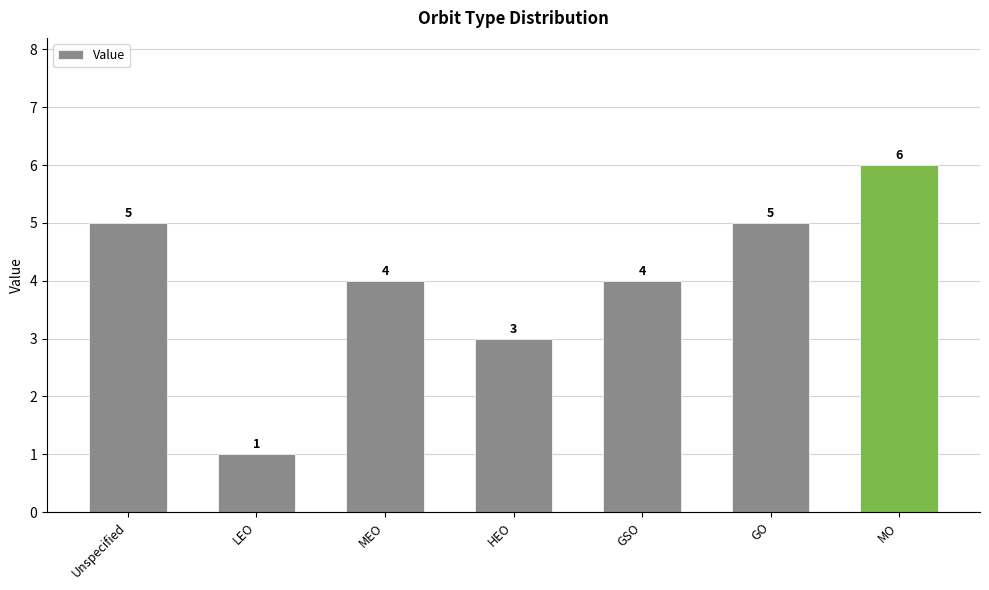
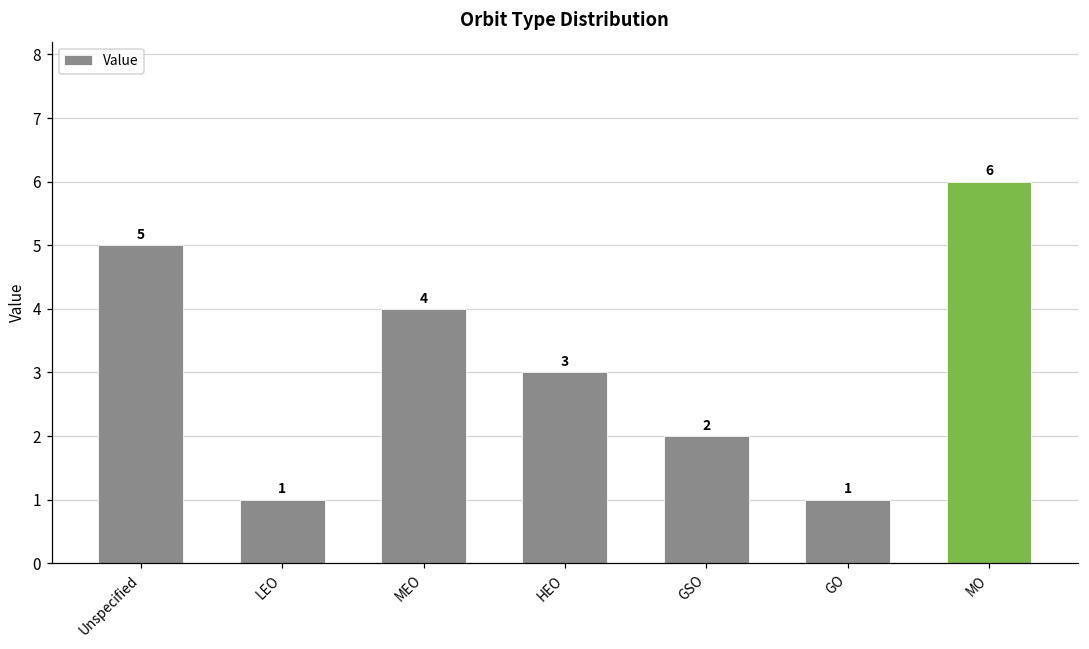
GSO: 4 -> 2
GO: 5 -> 1
